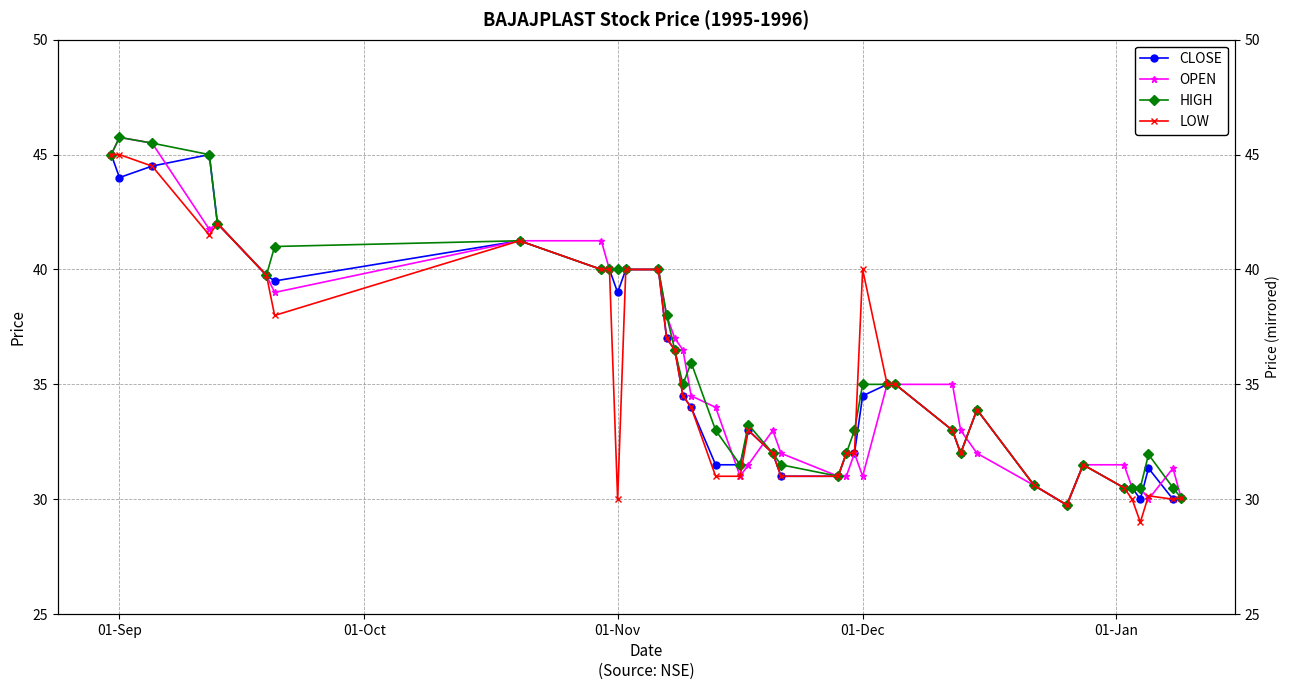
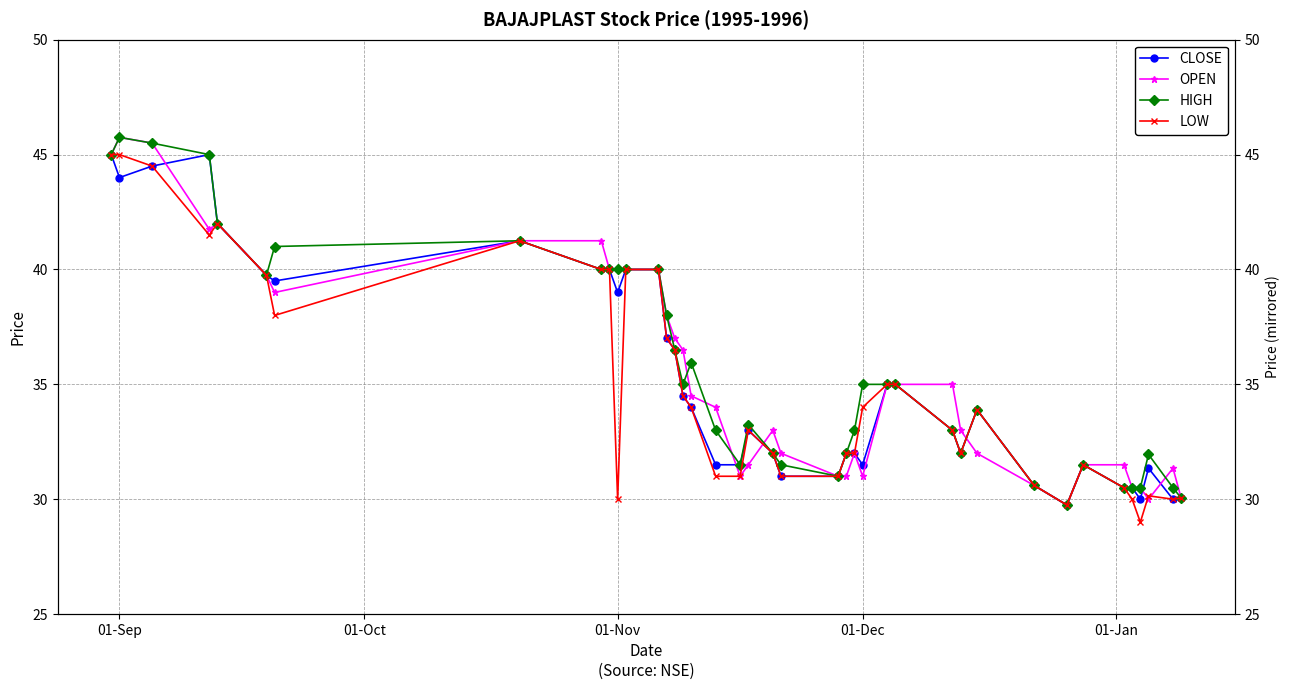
CLOSE, 01-Dec: 34.5 -> 31.5
LOW, 01-Dec: 40 -> 34
